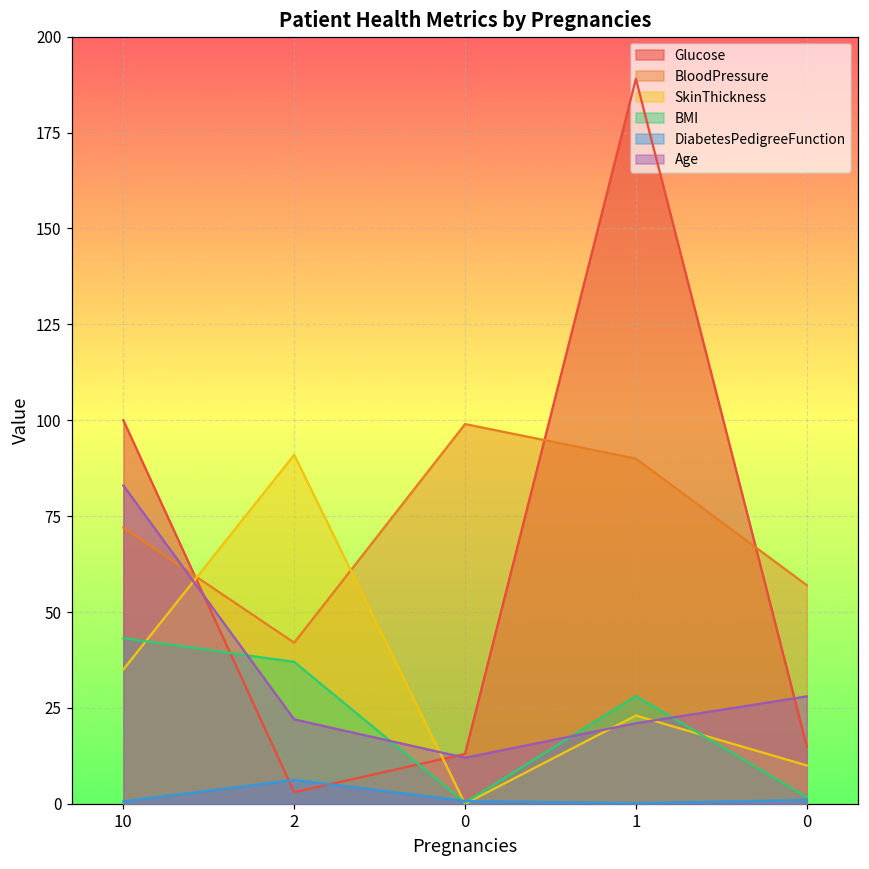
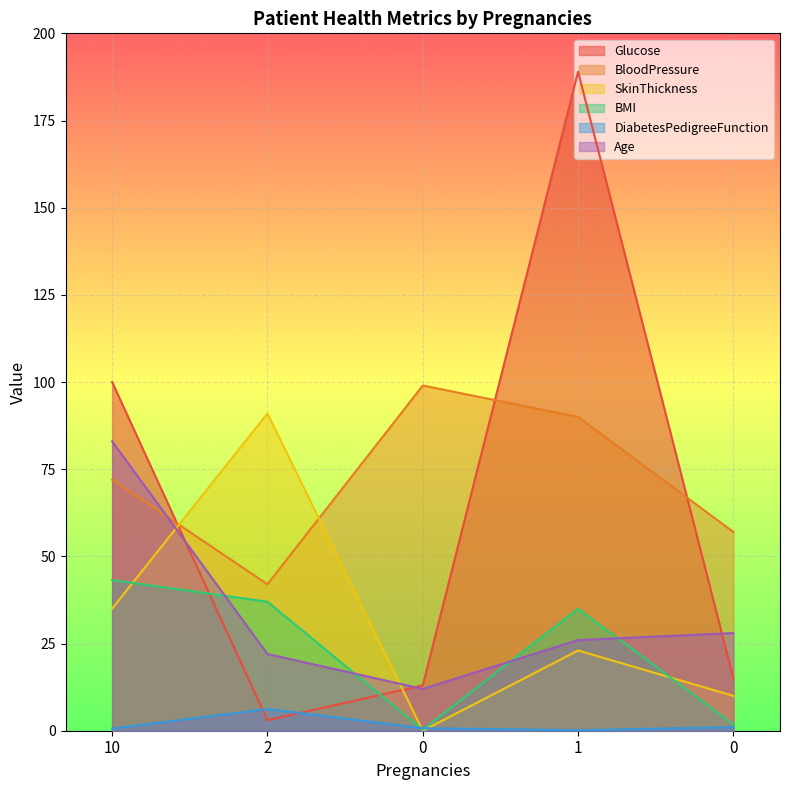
BMI, 1: 28 -> 35
Age, 1: 21 -> 26
